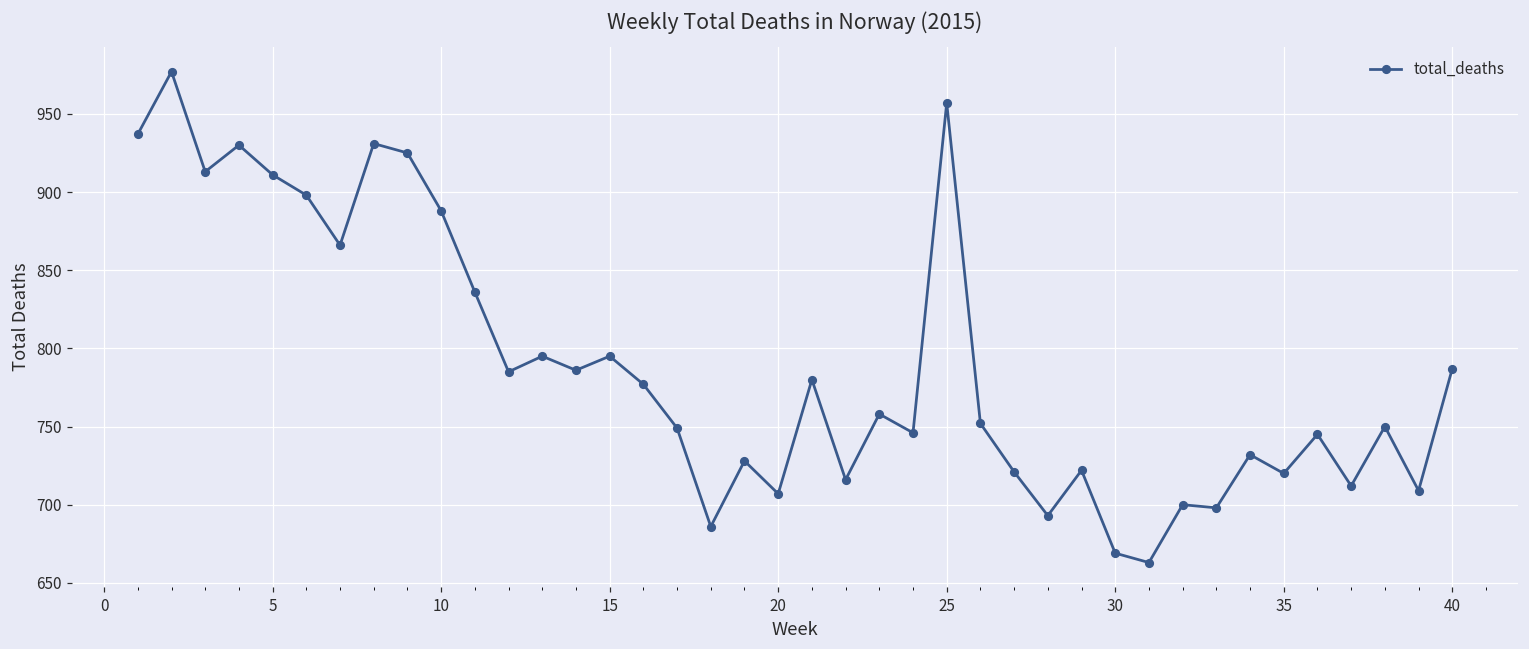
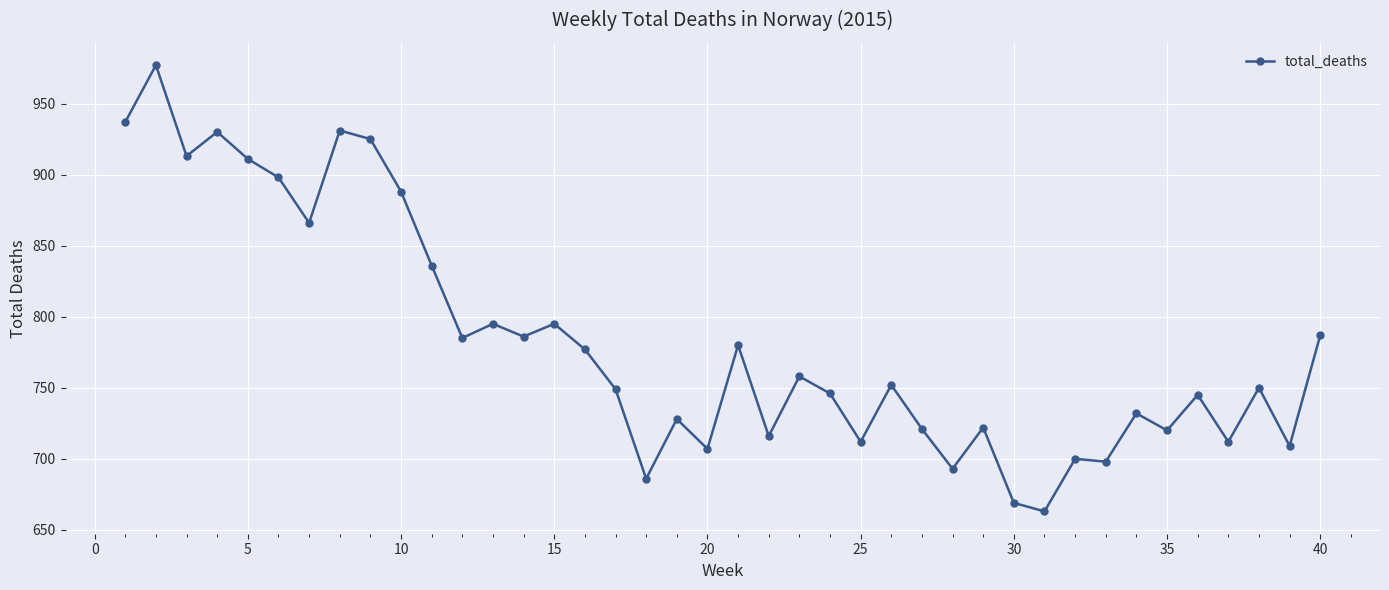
25: 957 -> 712
